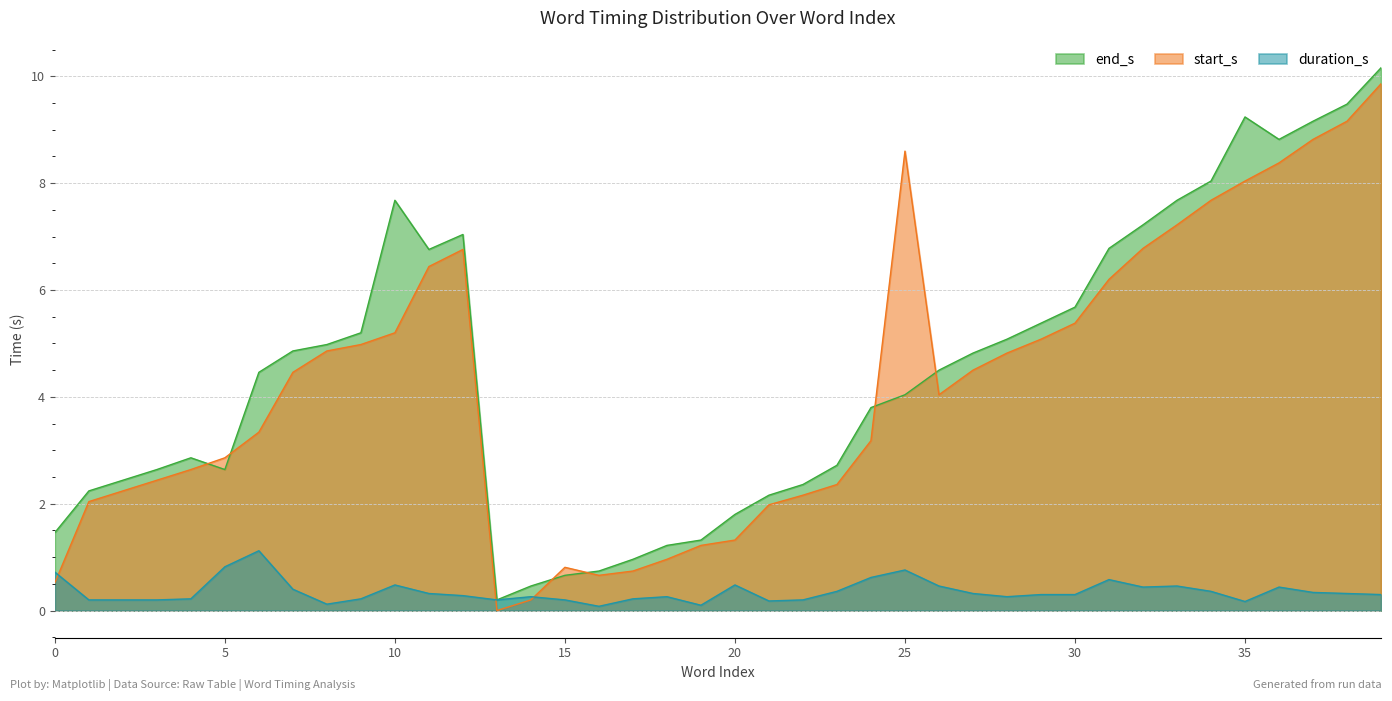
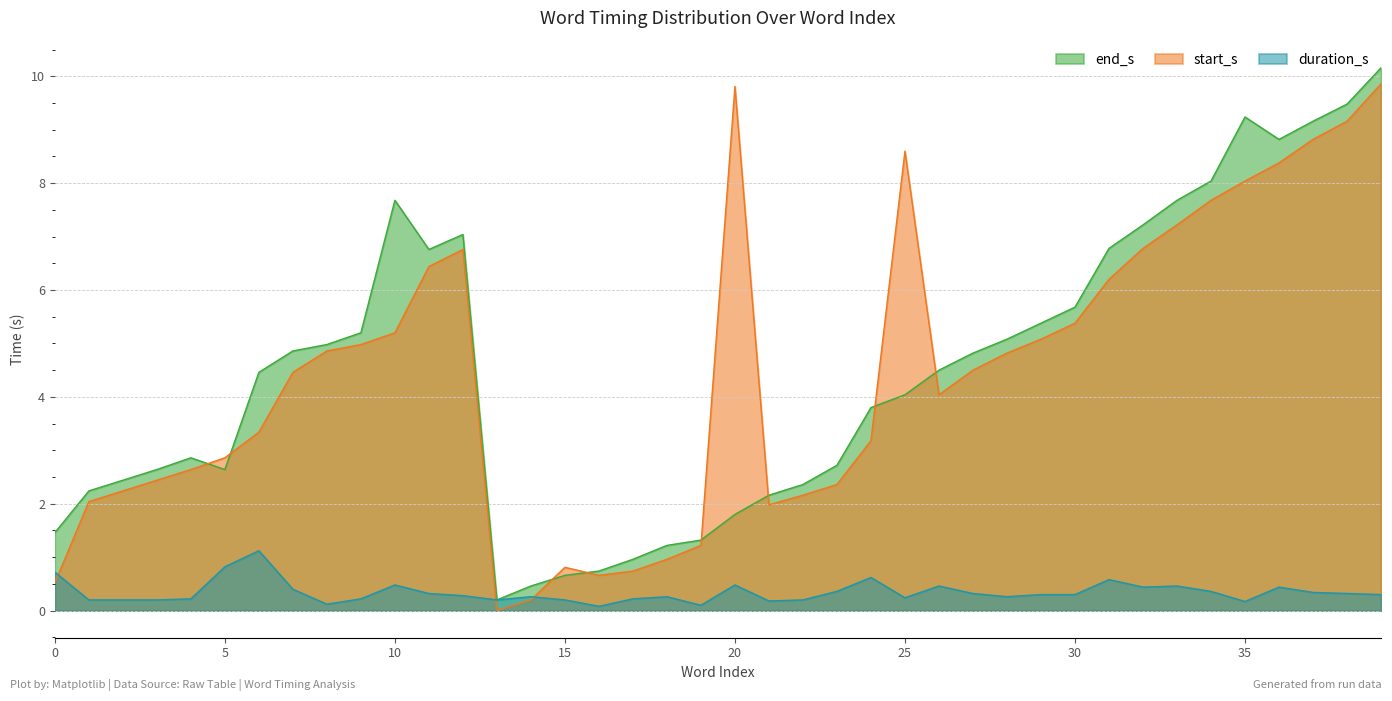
start_s, 20: 1.3 -> 9.8
duration_s, 25: 0.8 -> 0.2
